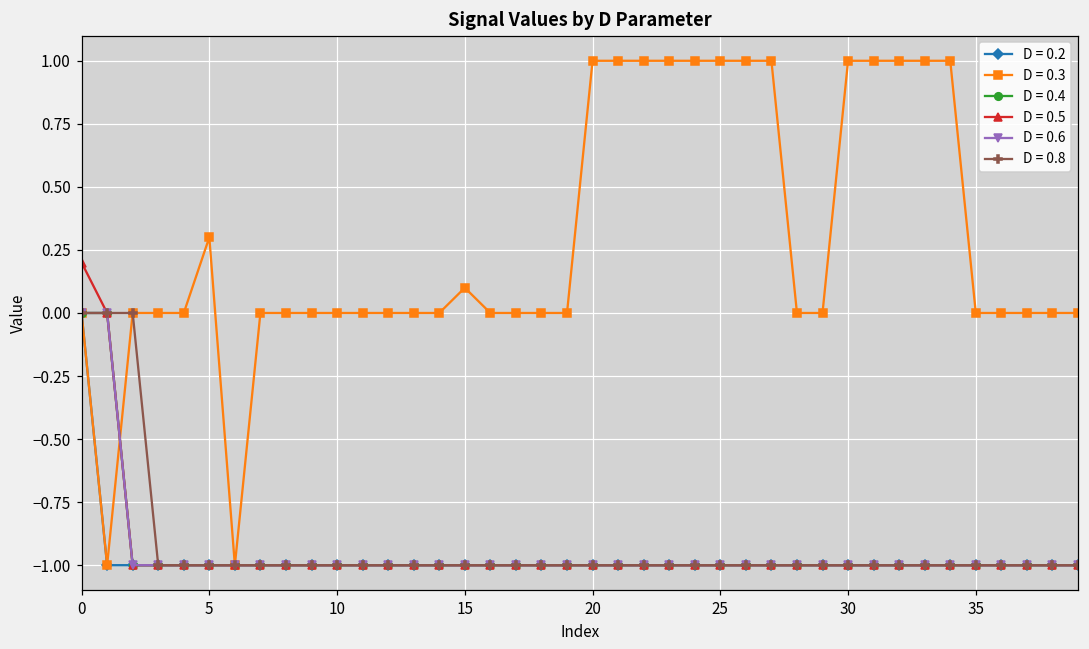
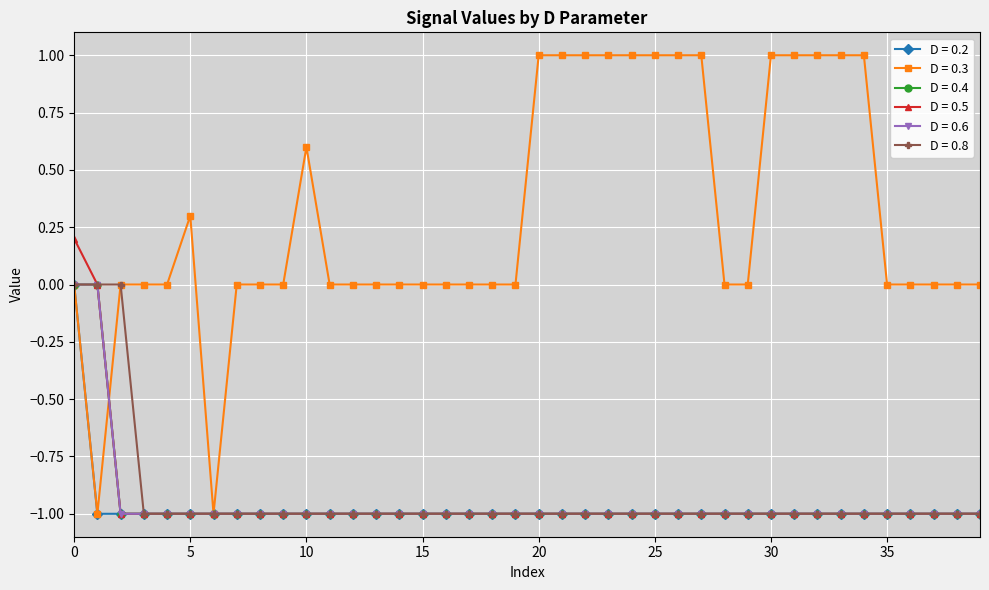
D = 0.3, 10: 0.0 -> 0.6
D = 0.3, 15: 0.1 -> 0.0
